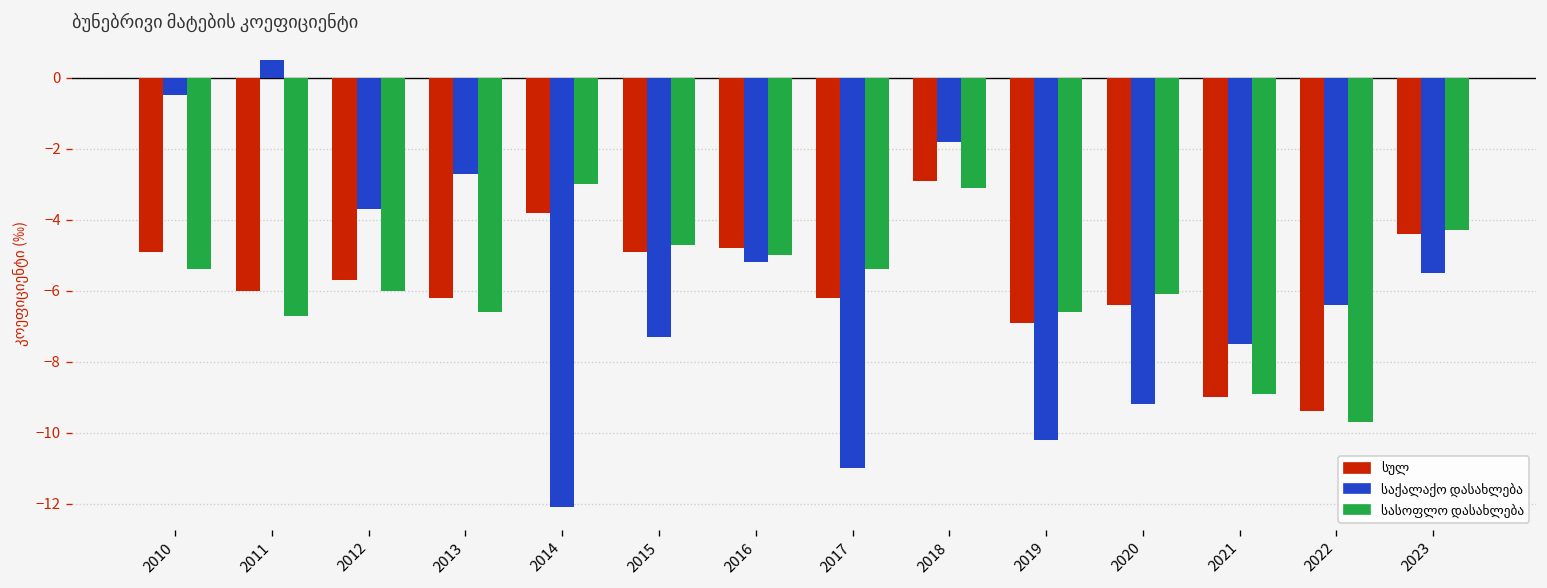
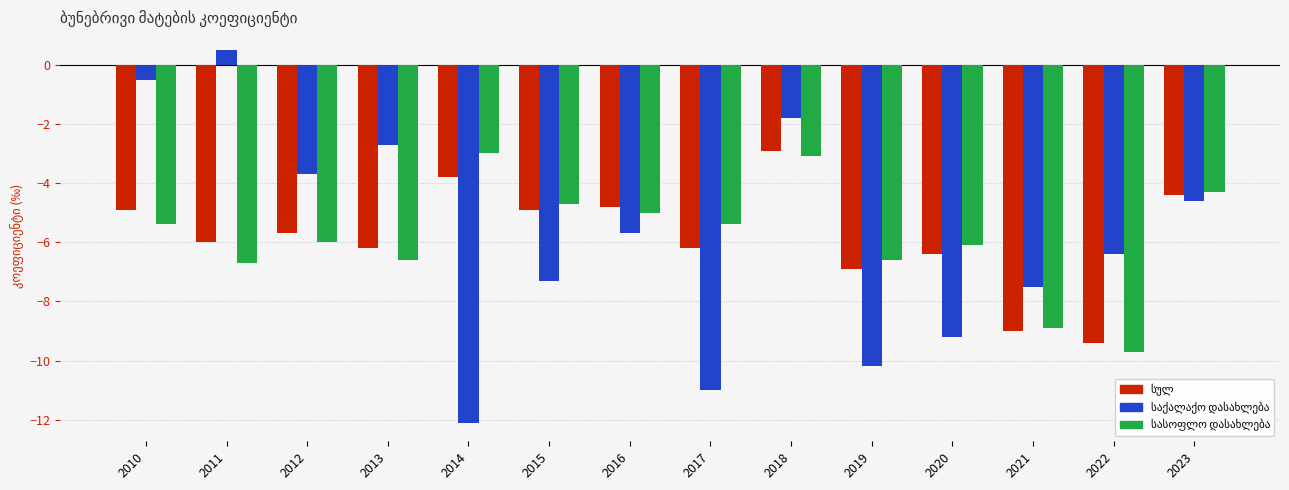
საქალაქო დასახლება, 2016: -5.2 -> -5.7
საქალაქო დასახლება, 2023: -5.5 -> -4.6
